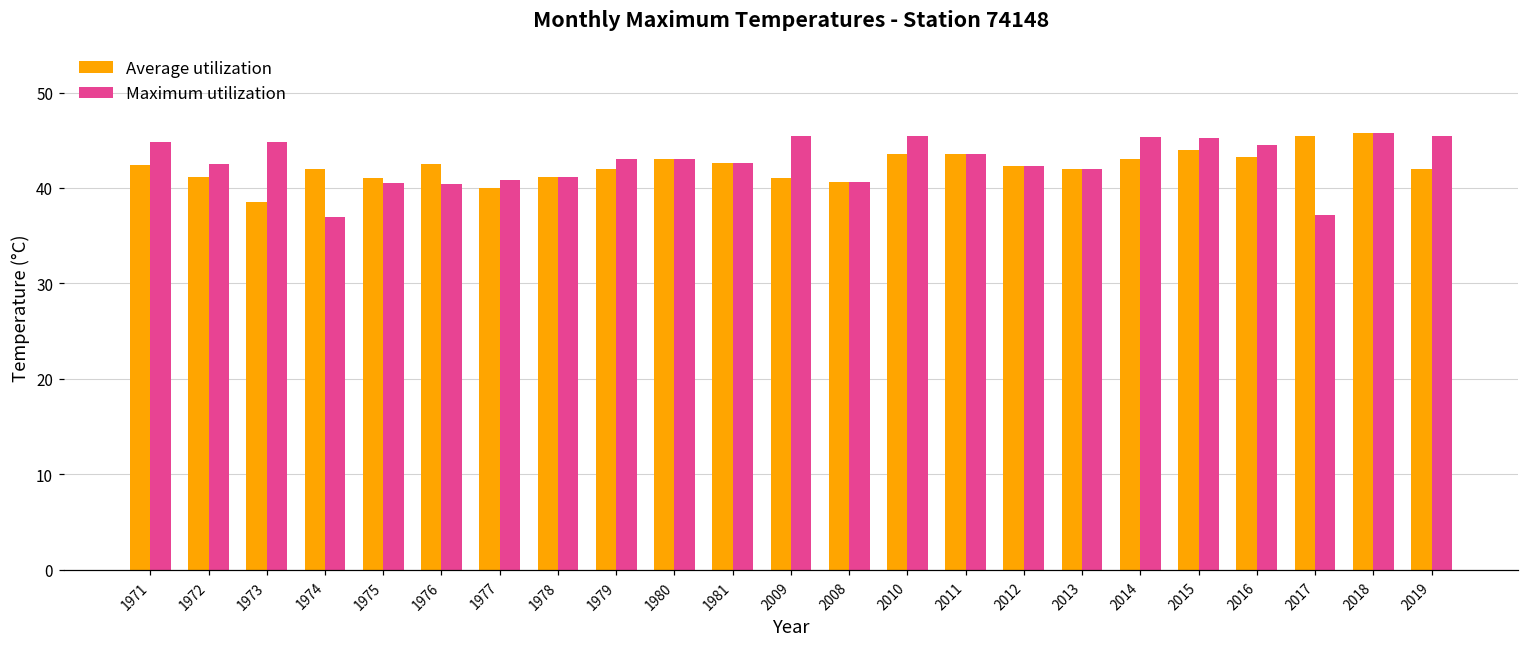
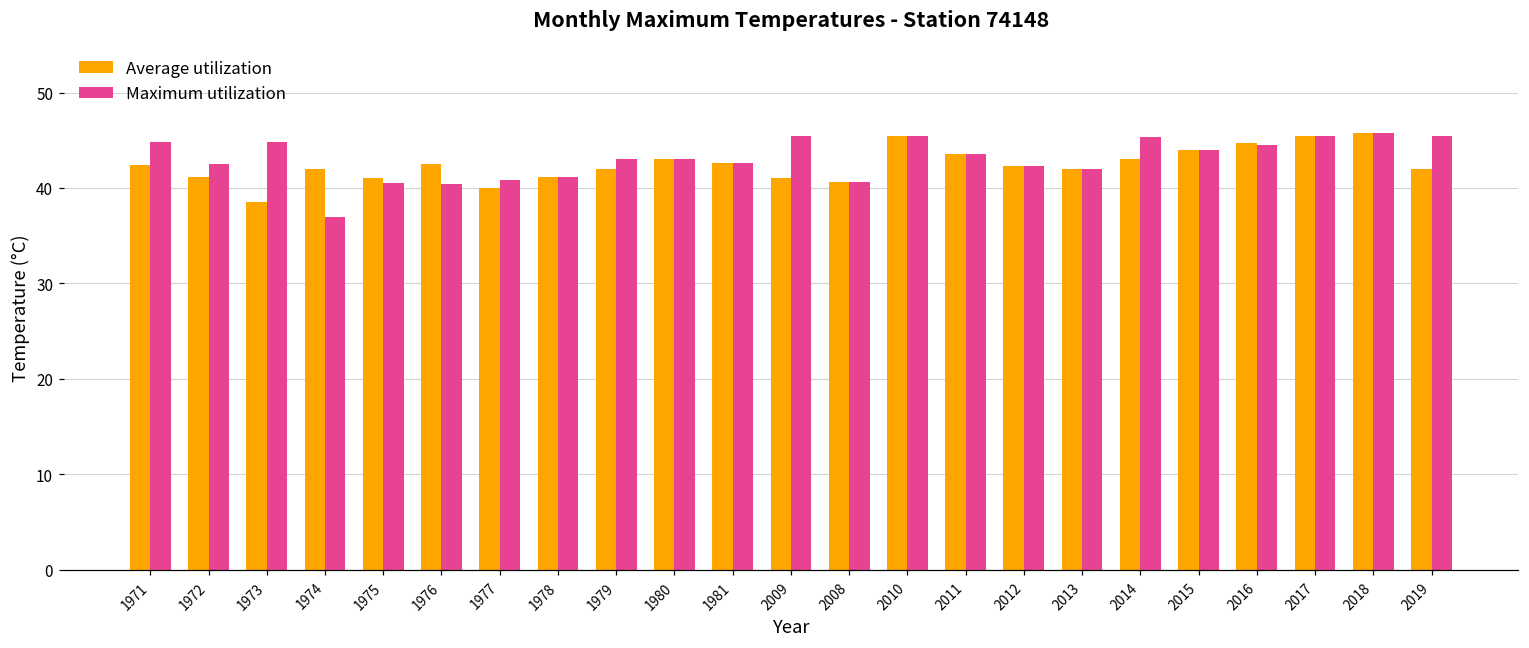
Average utilization, 2010: 44 -> 45
Maximum utilization, 2015: 45 -> 44
Average utilization, 2016: 43 -> 45
Maximum utilization, 2017: 37 -> 45
